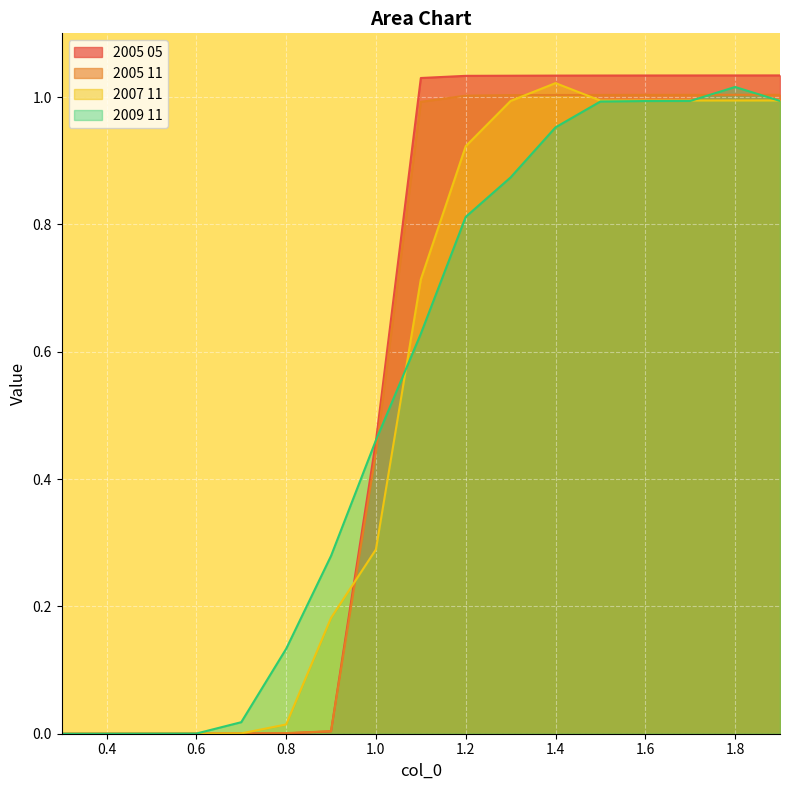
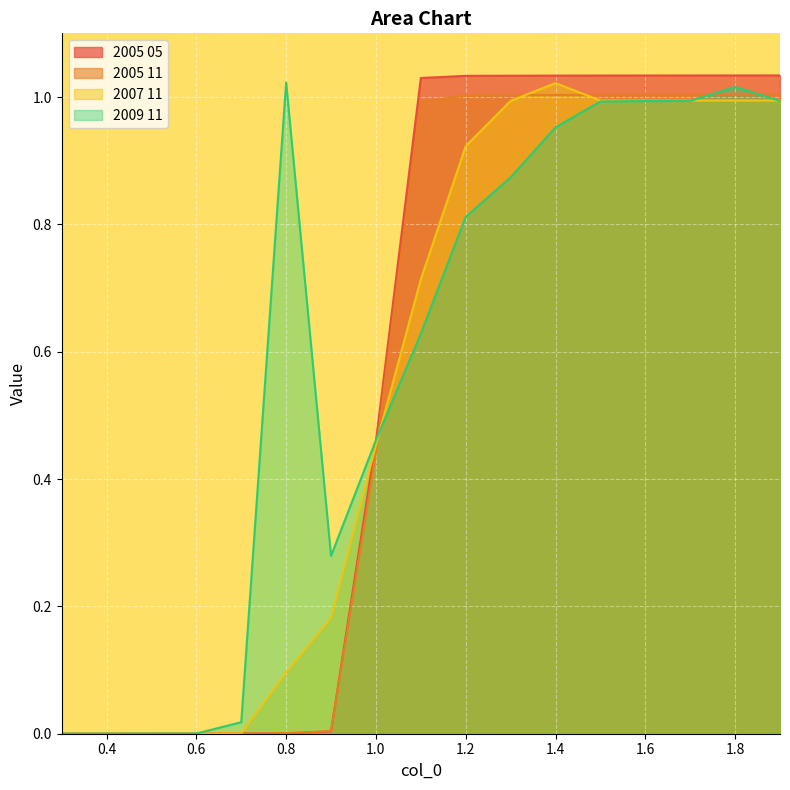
2007 11, 0.8: 0.01 -> 0.10
2009 11, 0.8: 0.13 -> 1.02
2007 11, 1.0: 0.29 -> 0.45
